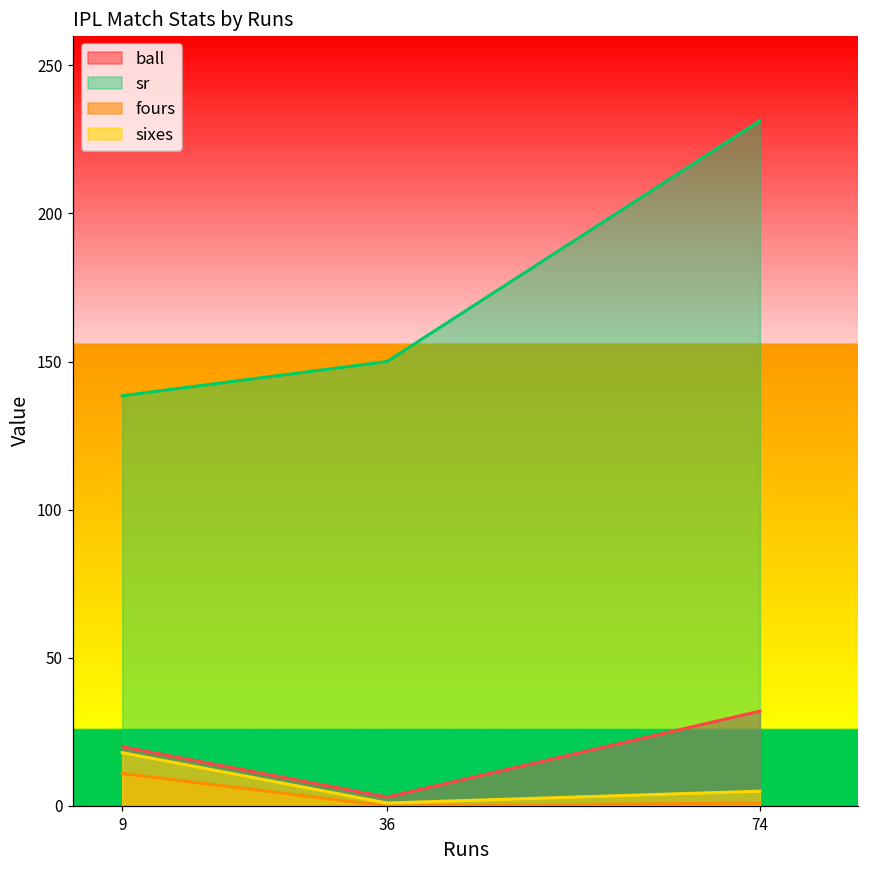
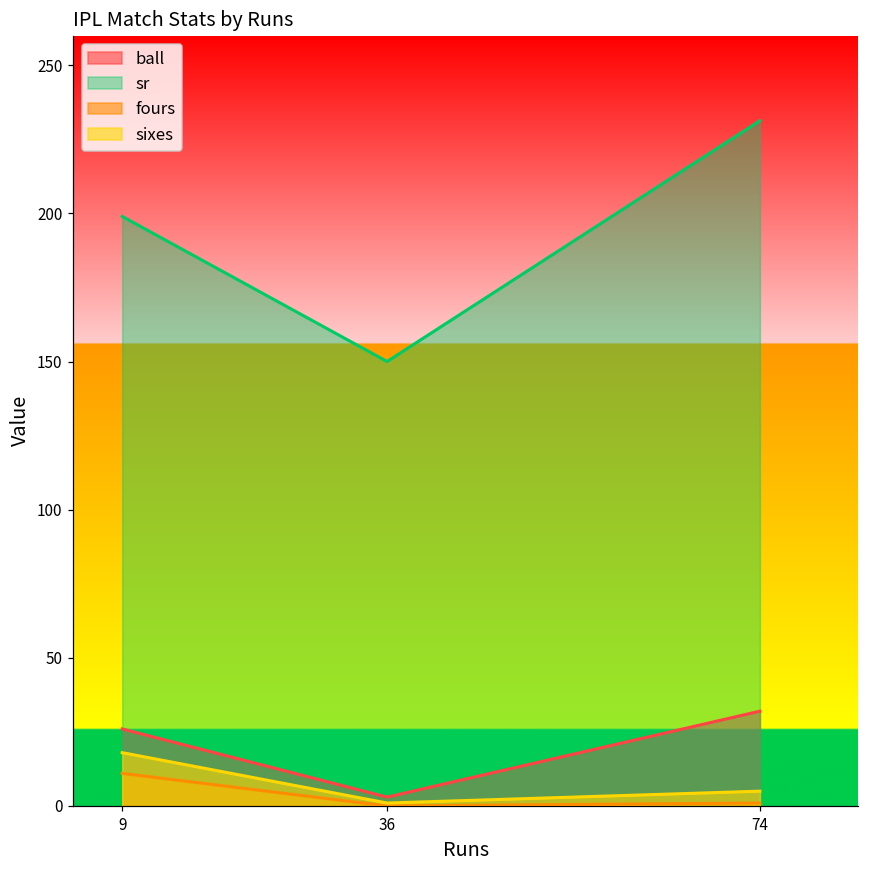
ball, 9: 20 -> 26
sr, 9: 138 -> 199
